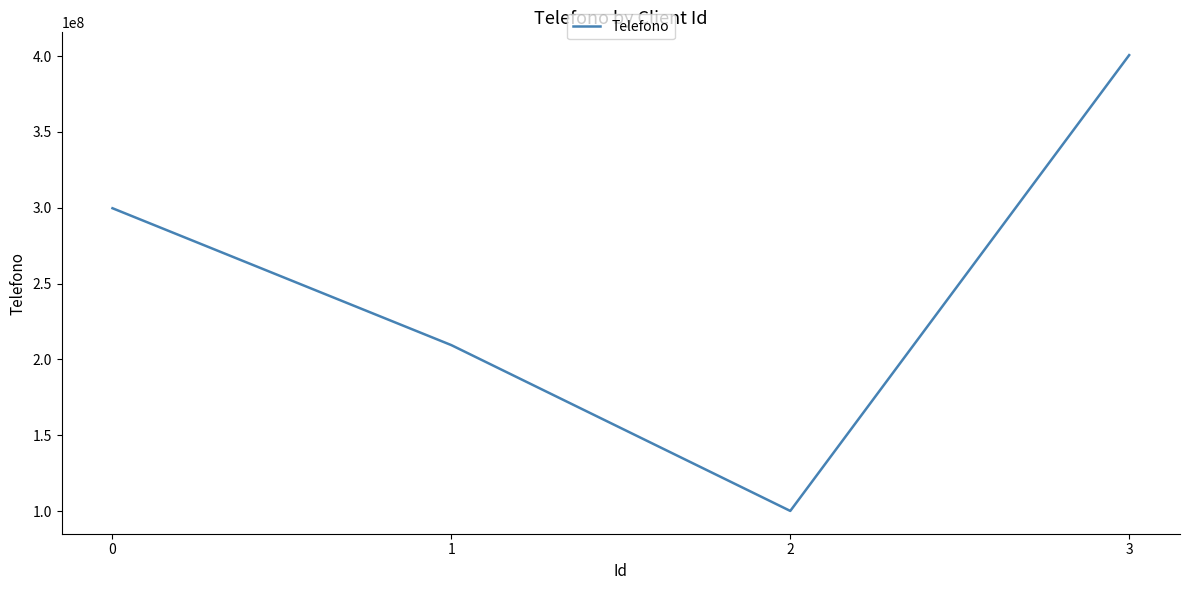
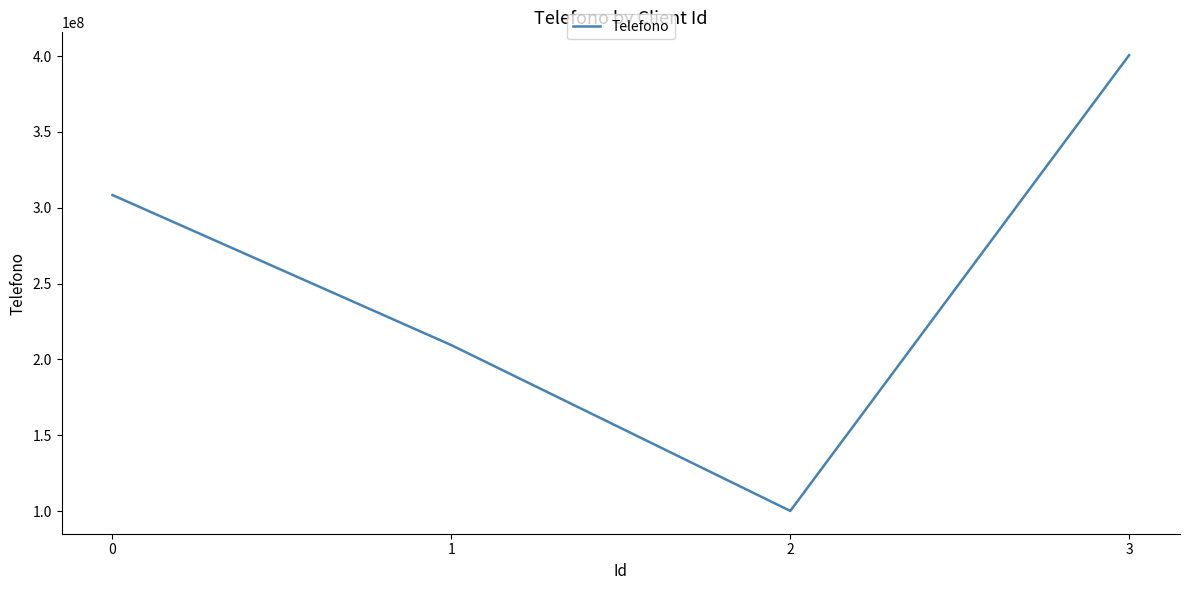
0: 300000000 -> 308000000
